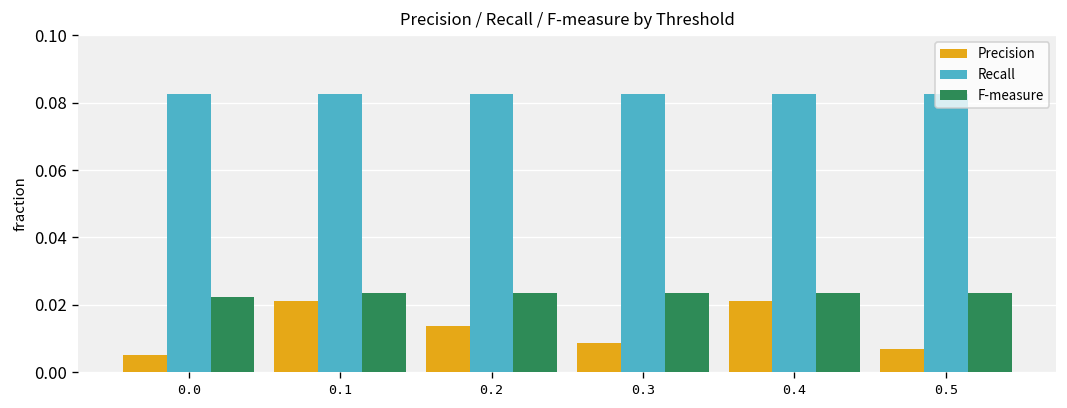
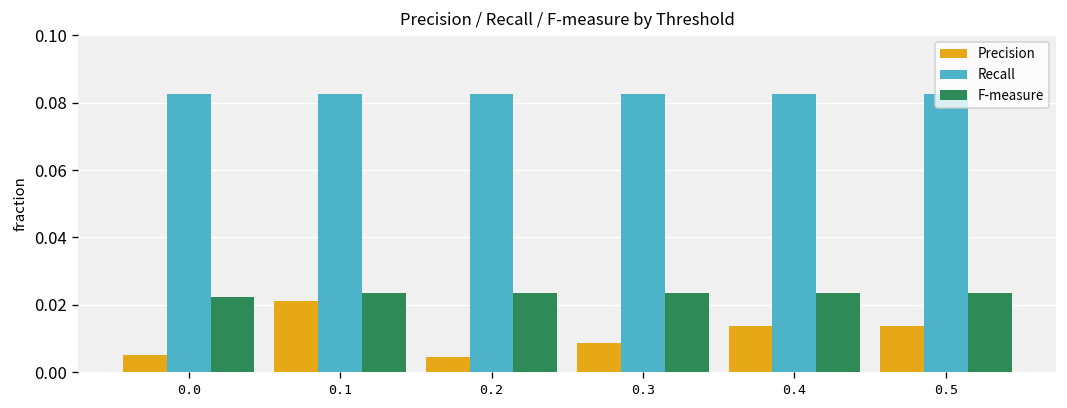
Precision, 0.2: 0.014 -> 0.005
Precision, 0.4: 0.021 -> 0.014
Precision, 0.5: 0.007 -> 0.014
